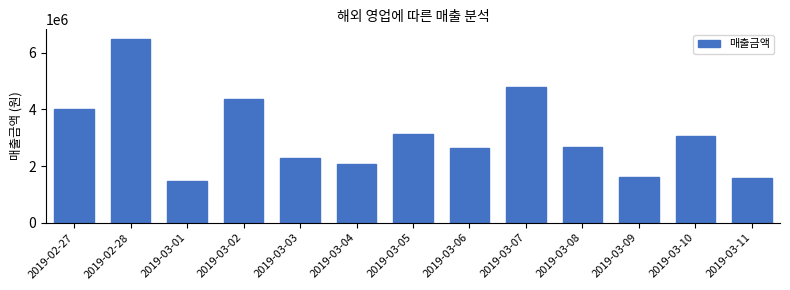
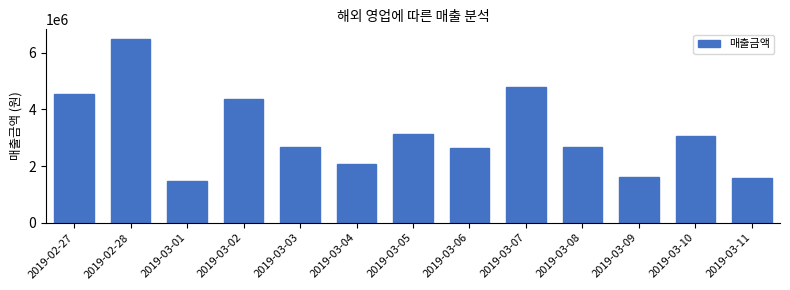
2019-02-27: 4000000 -> 4600000
2019-03-03: 2300000 -> 2700000
